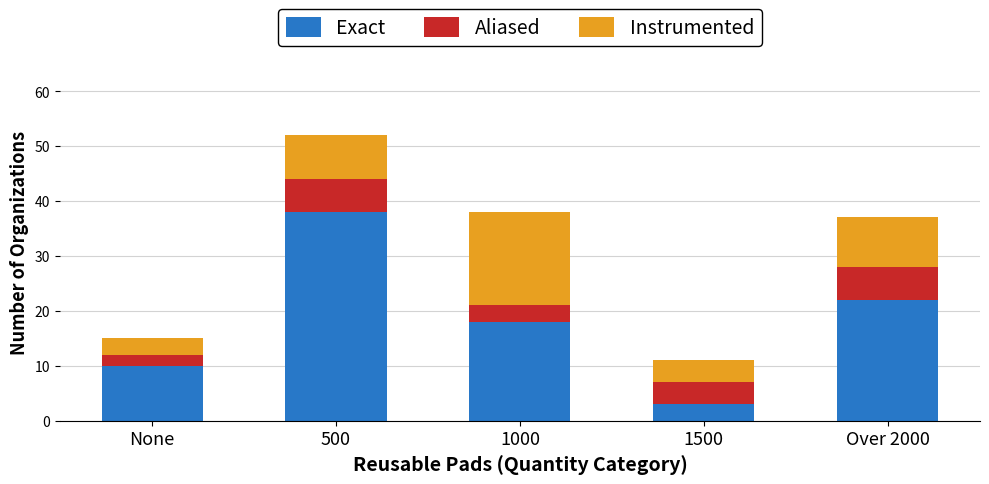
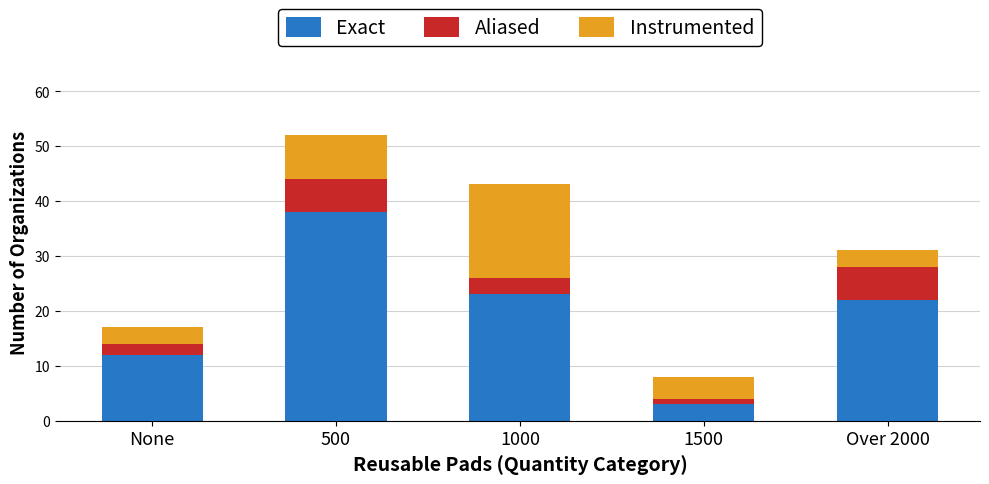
Exact, None: 10 -> 12
Exact, 1000: 18 -> 23
Aliased, 1500: 4 -> 1
Instrumented, Over 2000: 9 -> 3
